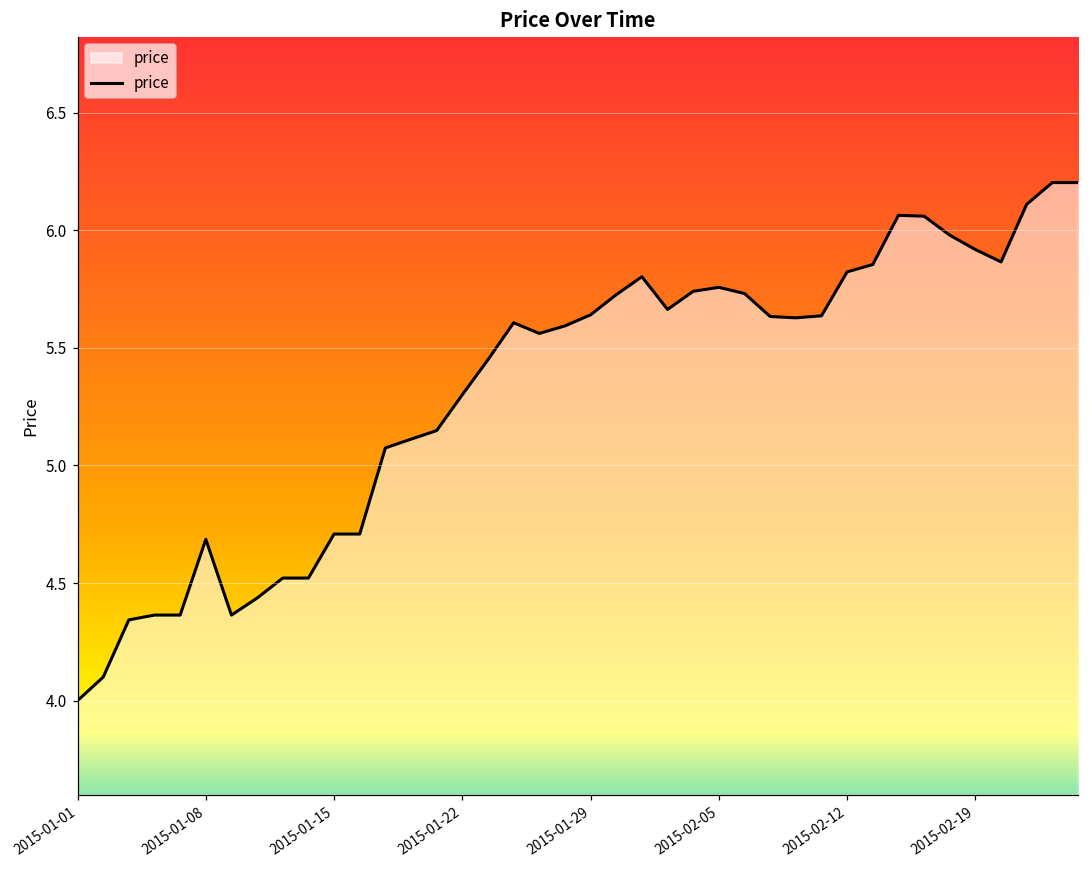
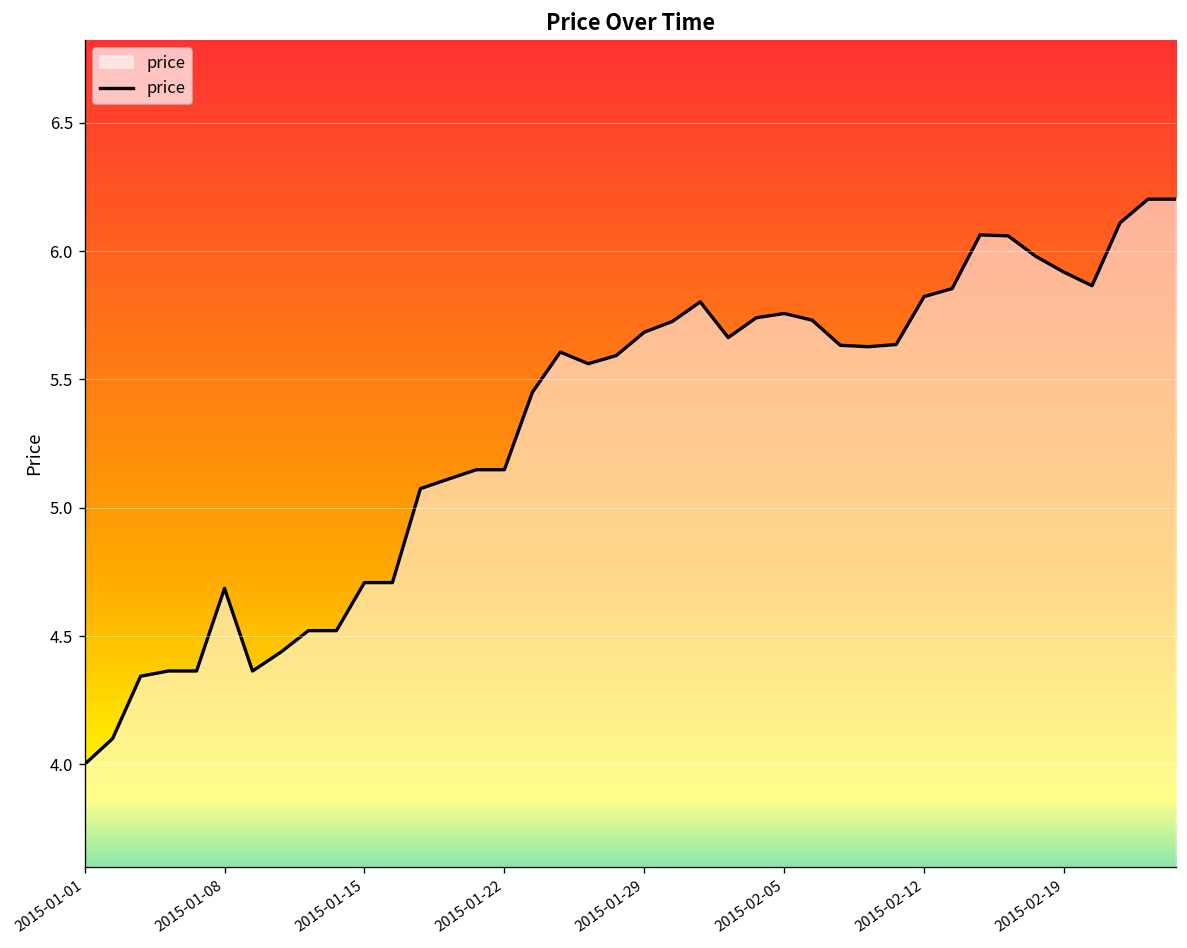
2015-01-22: 5.30 -> 5.15
2015-01-29: 5.64 -> 5.68
